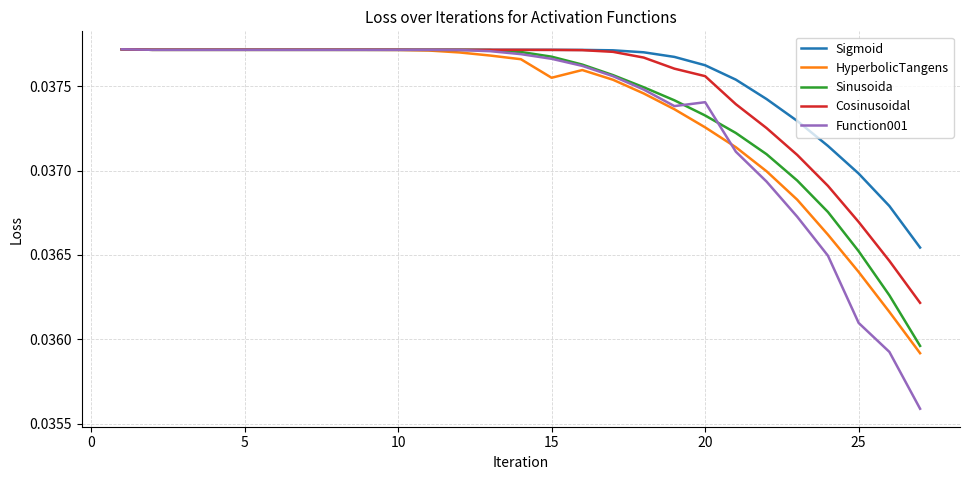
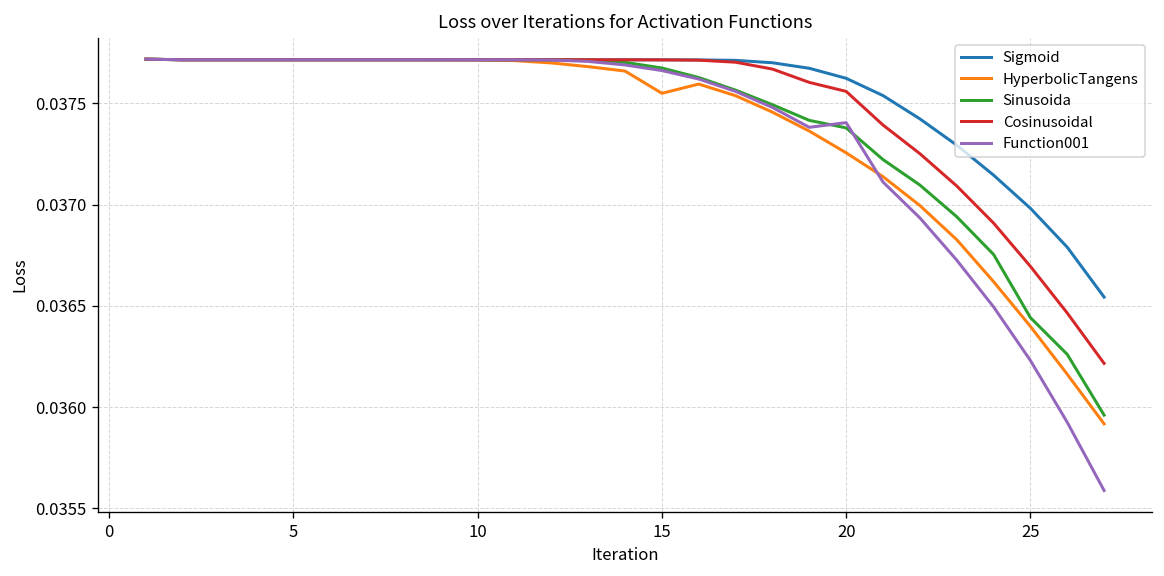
Sinusoida, 20: 0.03733 -> 0.03738
Sinusoida, 25: 0.03652 -> 0.03644
Function001, 25: 0.03610 -> 0.03623
